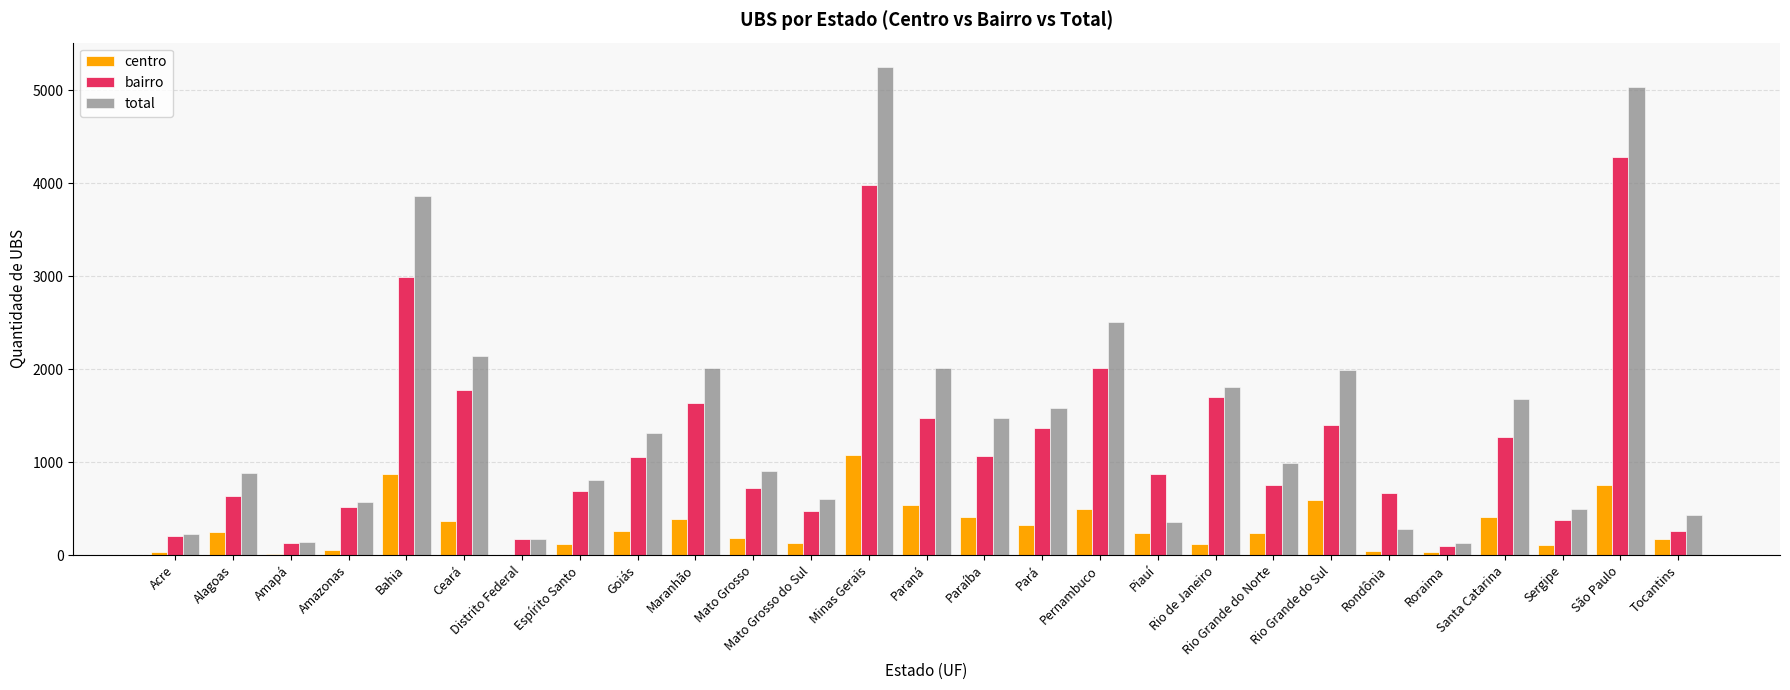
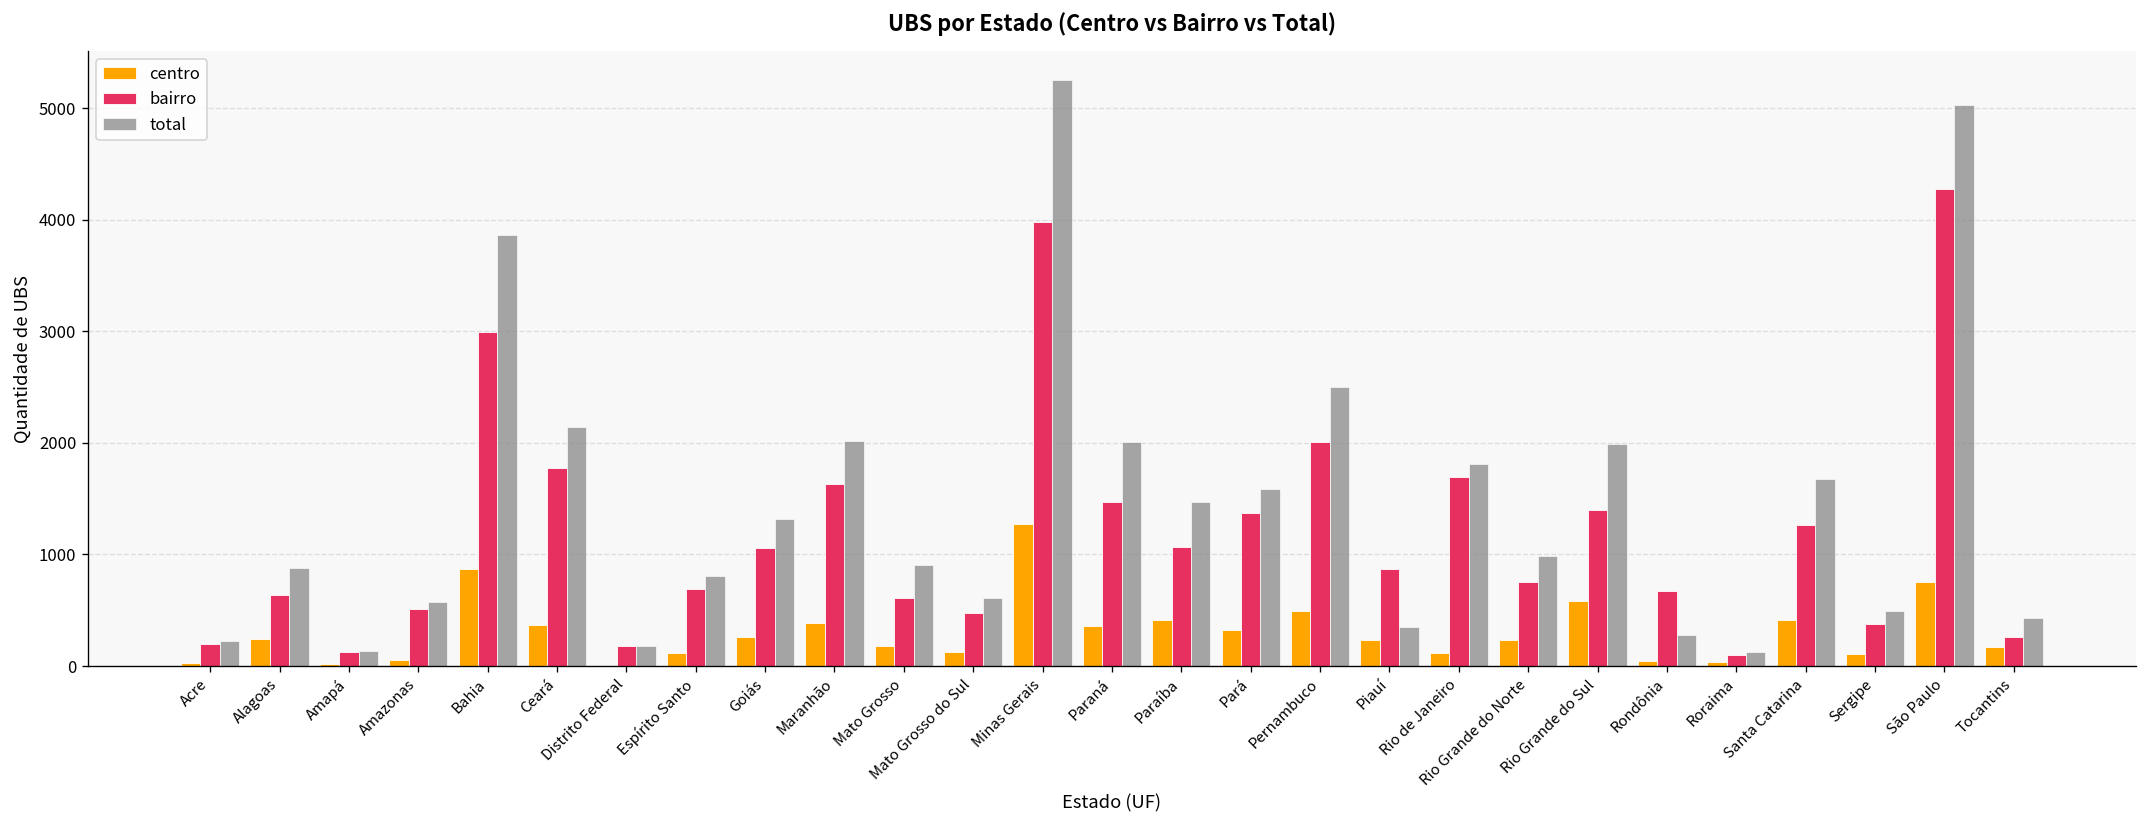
bairro, Mato Grosso: 700 -> 600
centro, Minas Gerais: 1100 -> 1300
centro, Paraná: 500 -> 400
